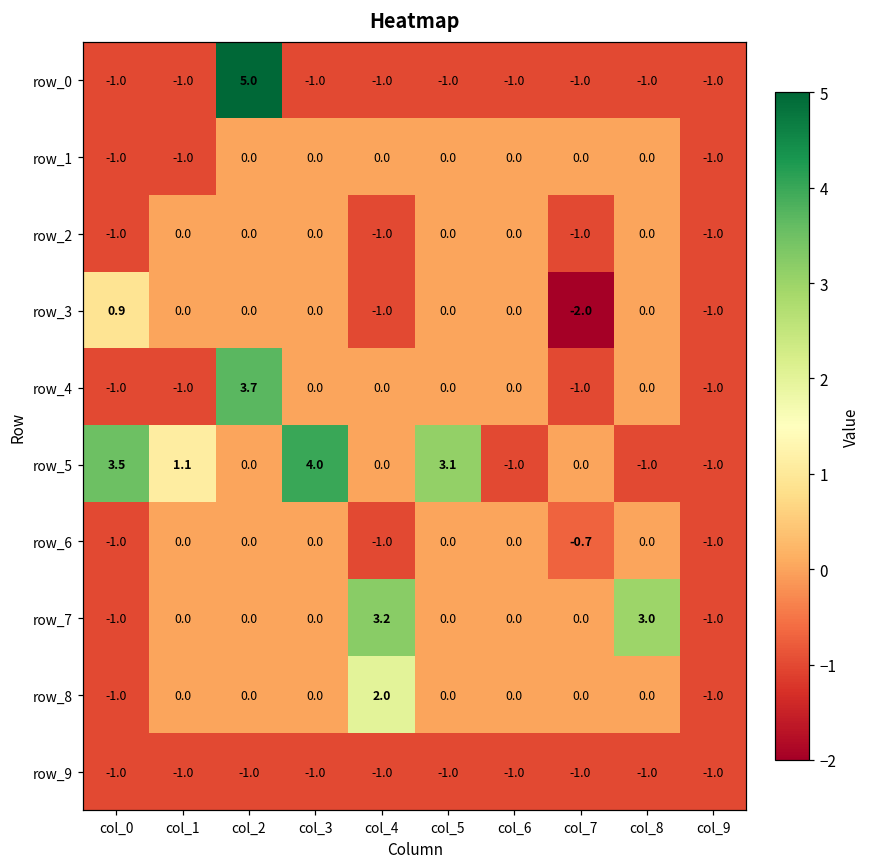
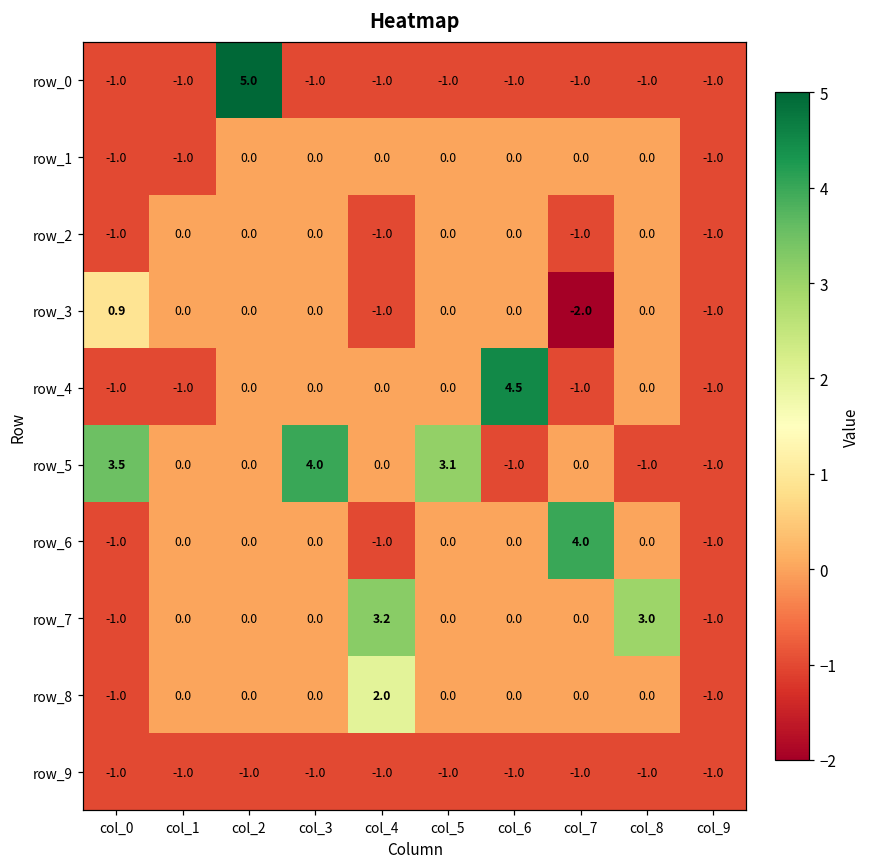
row_4, col_2: 3.7 -> 0.0
row_4, col_6: 0.0 -> 4.5
row_5, col_1: 1.1 -> 0.0
row_6, col_7: -0.7 -> 4.0
